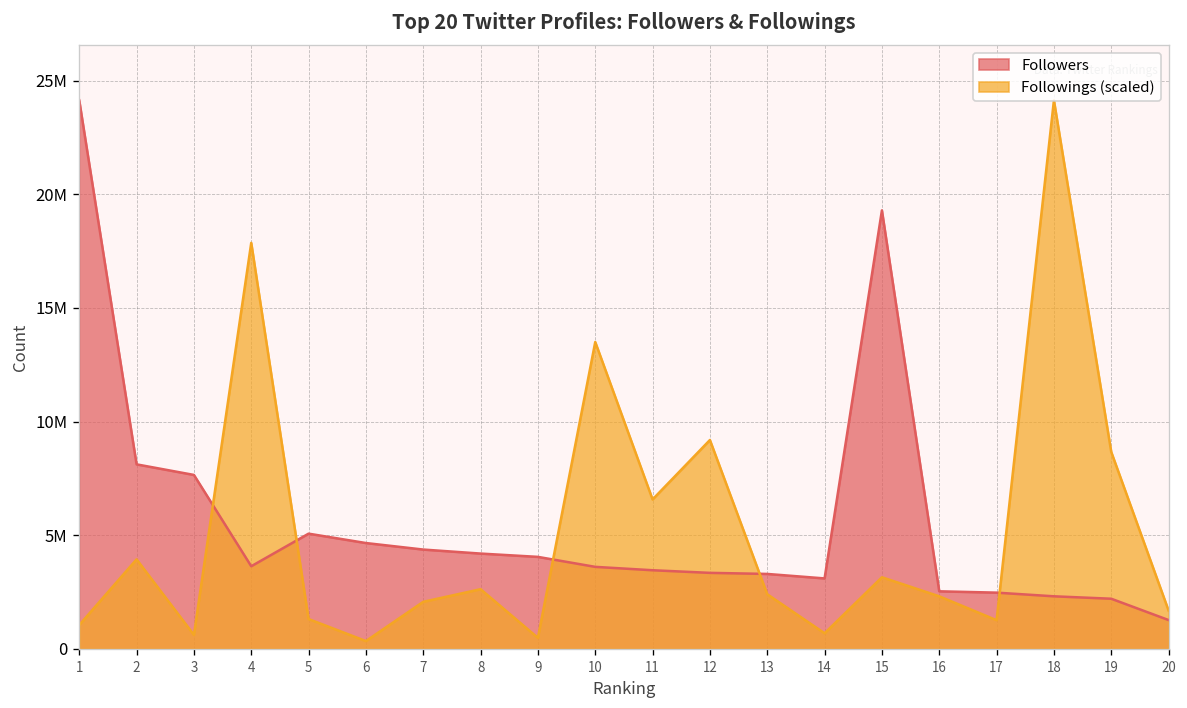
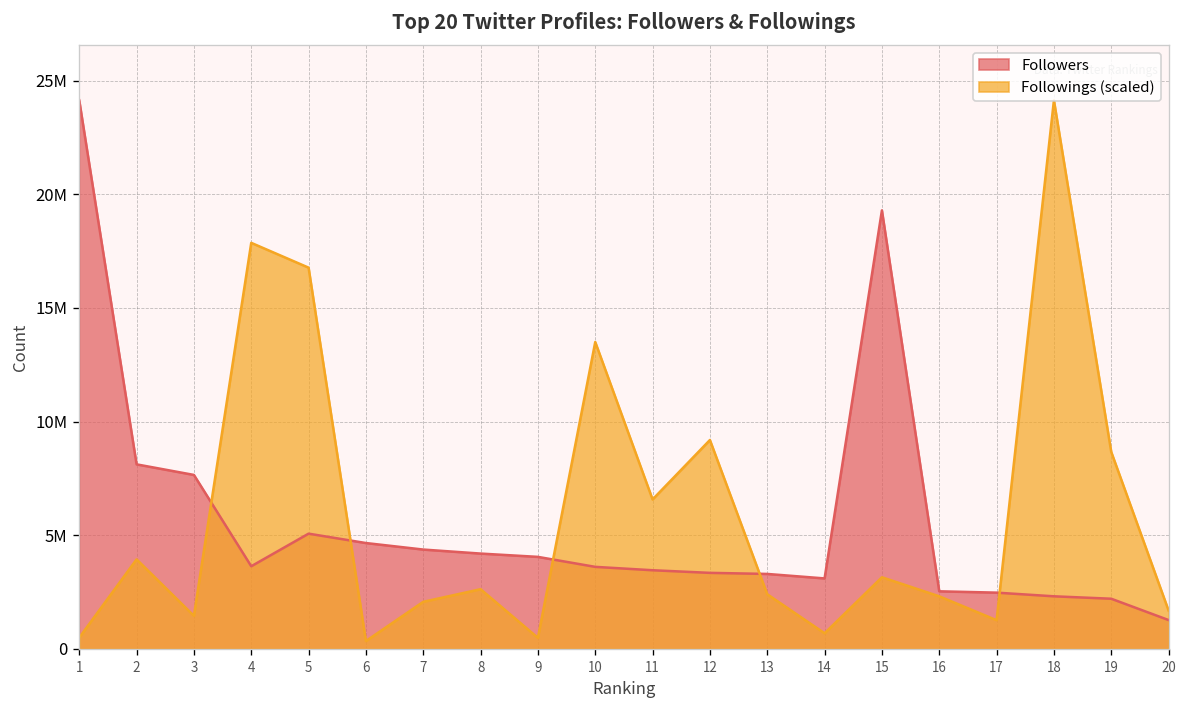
Followings (scaled), 1: 1100000 -> 500000
Followings (scaled), 3: 600000 -> 1500000
Followings (scaled), 5: 1300000 -> 16800000
